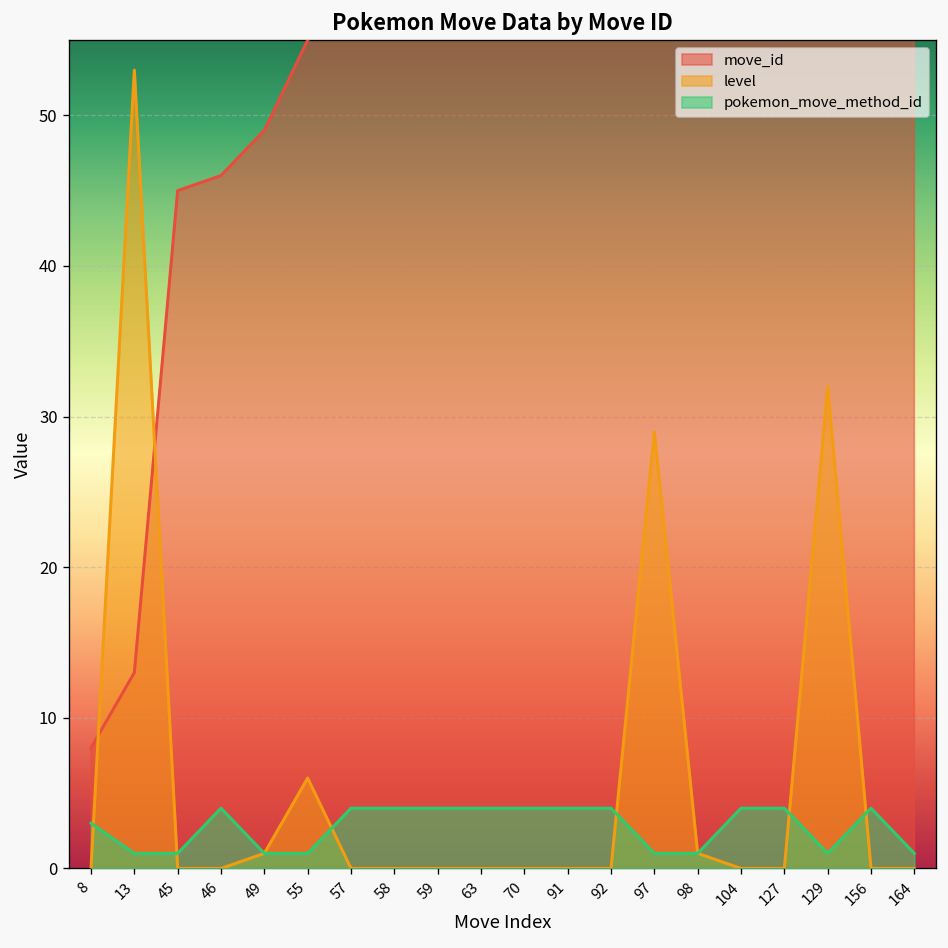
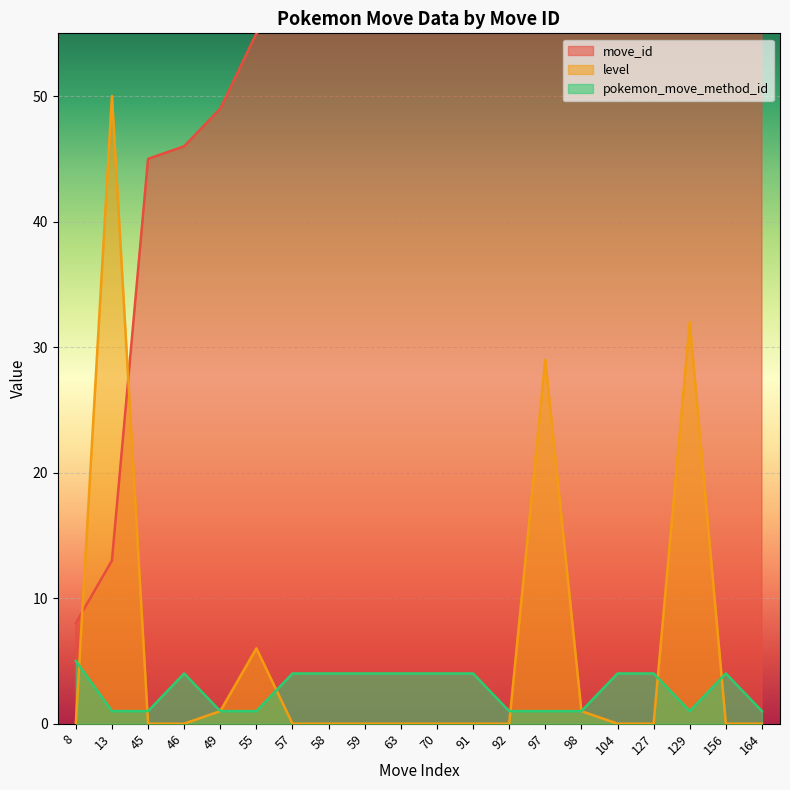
pokemon_move_method_id, 8: 3 -> 5
level, 13: 53 -> 50
pokemon_move_method_id, 92: 4 -> 1
